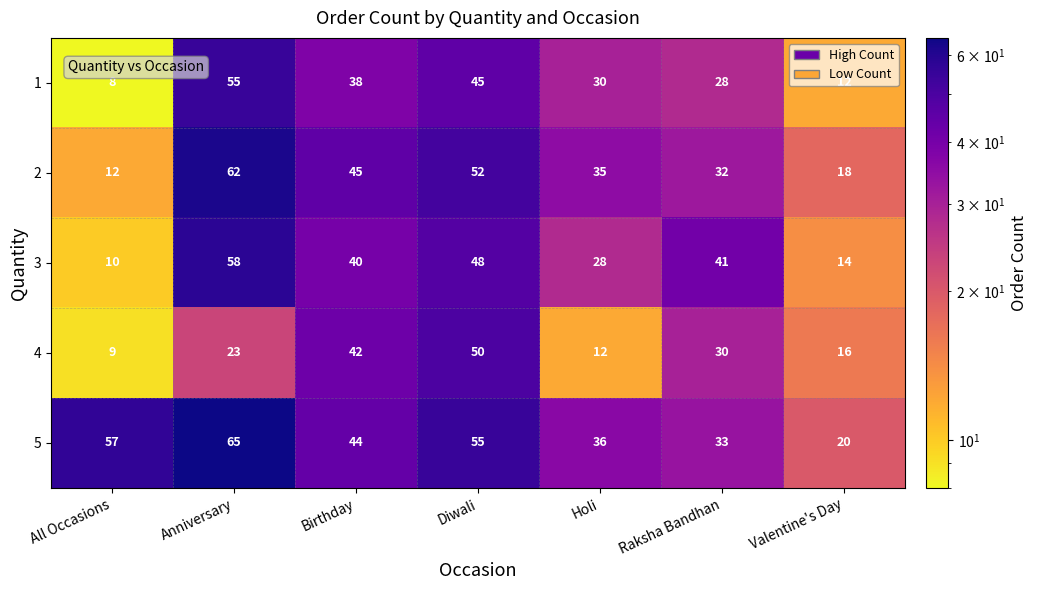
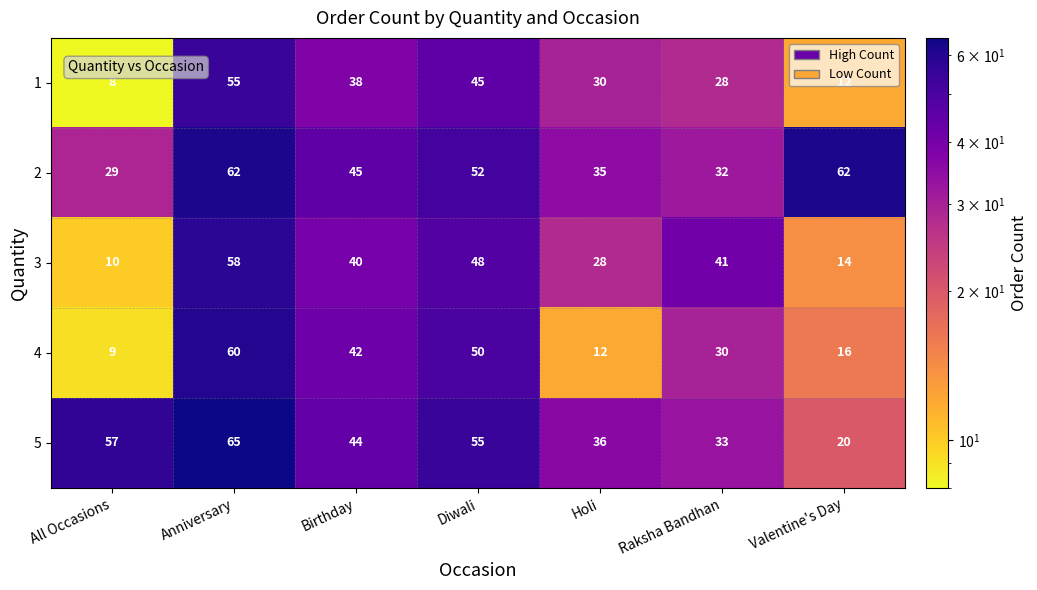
2, All Occasions: 12 -> 29
2, Valentine's Day: 18 -> 62
4, Anniversary: 23 -> 60
